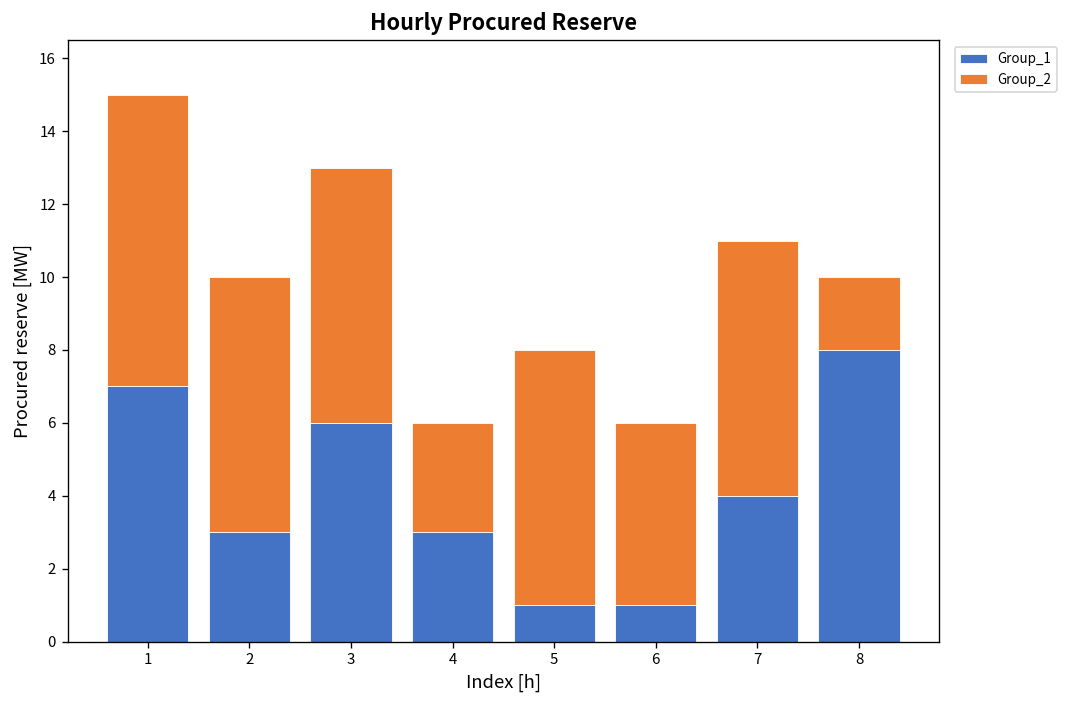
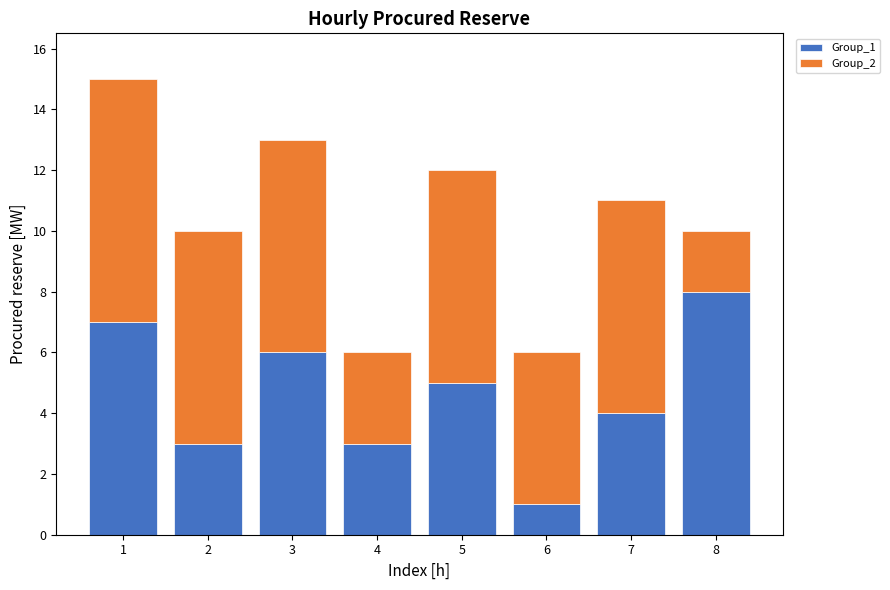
Group_1, 5: 1 -> 5
